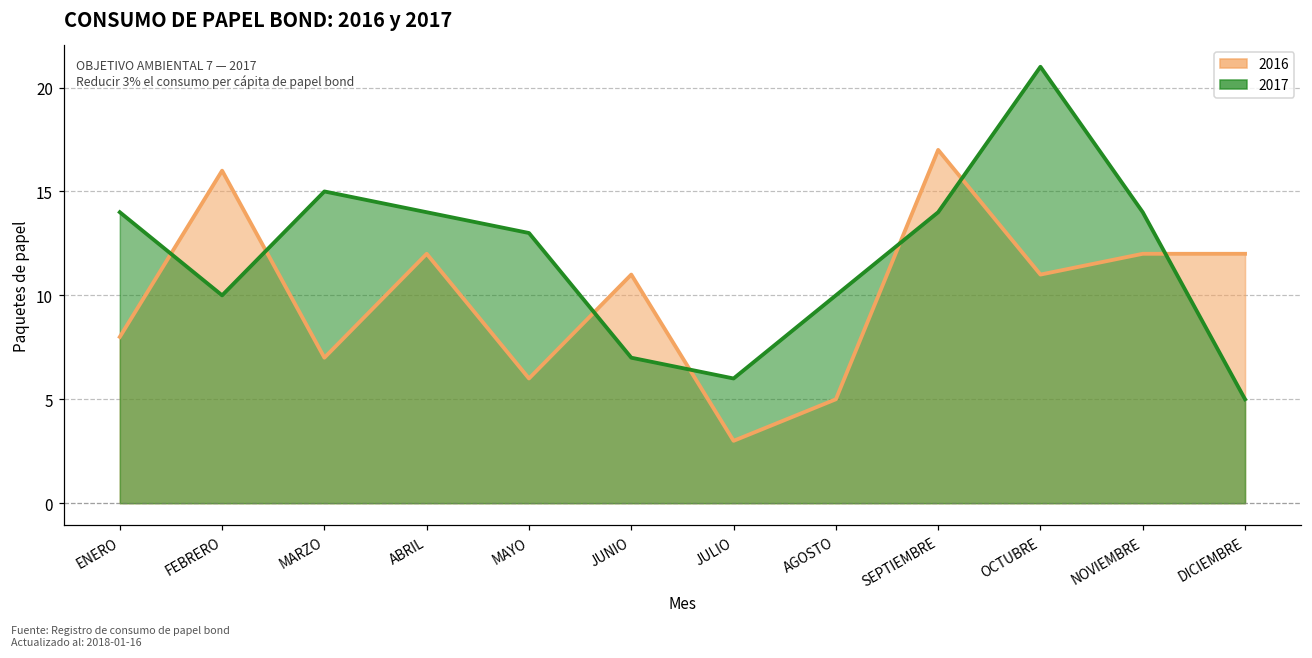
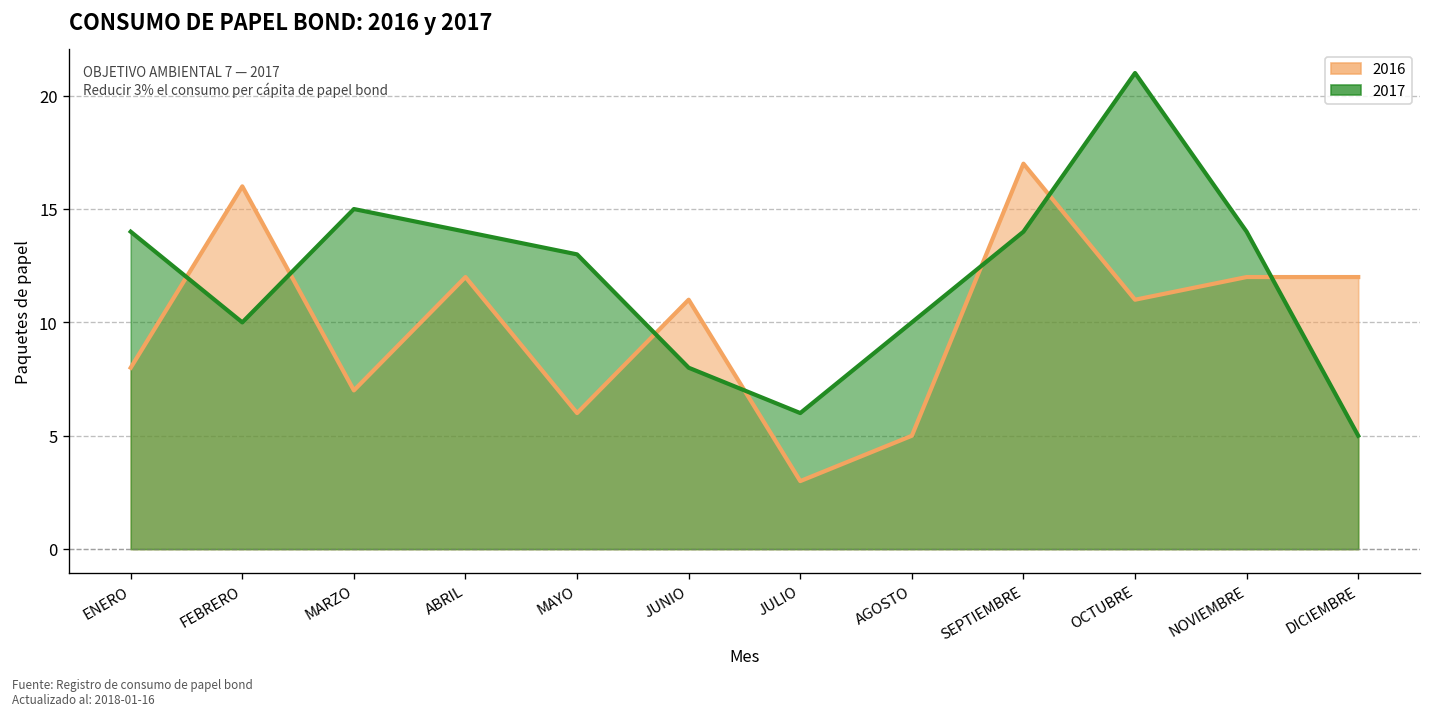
2017, JUNIO: 7 -> 8
